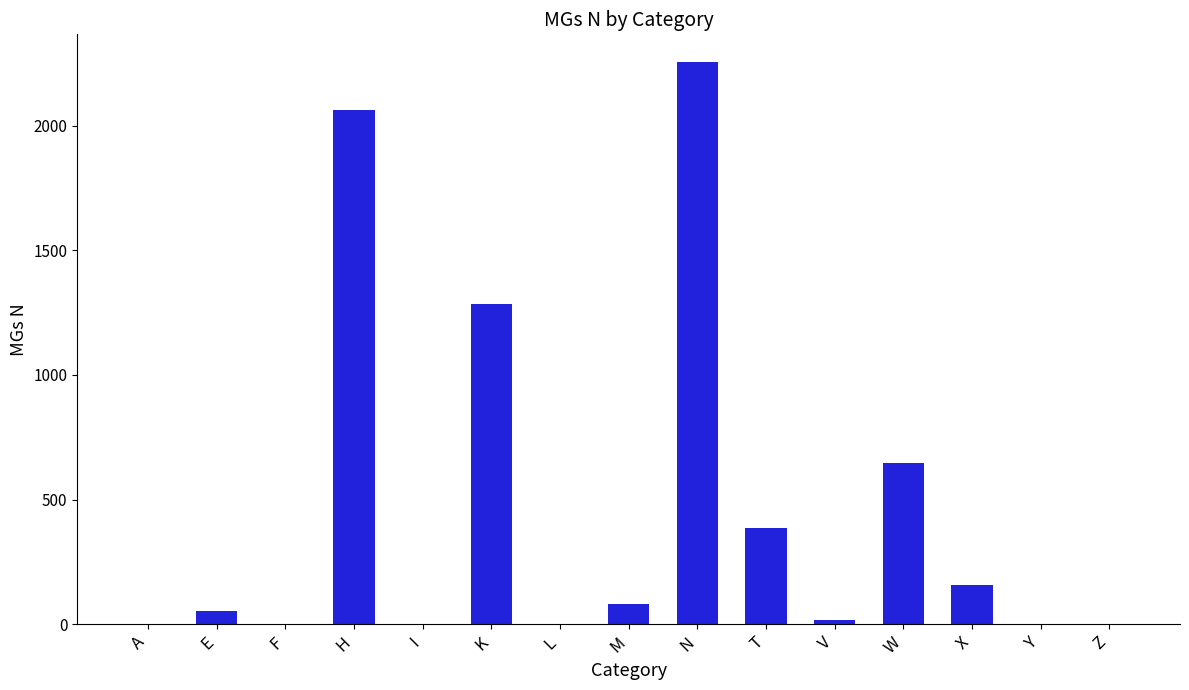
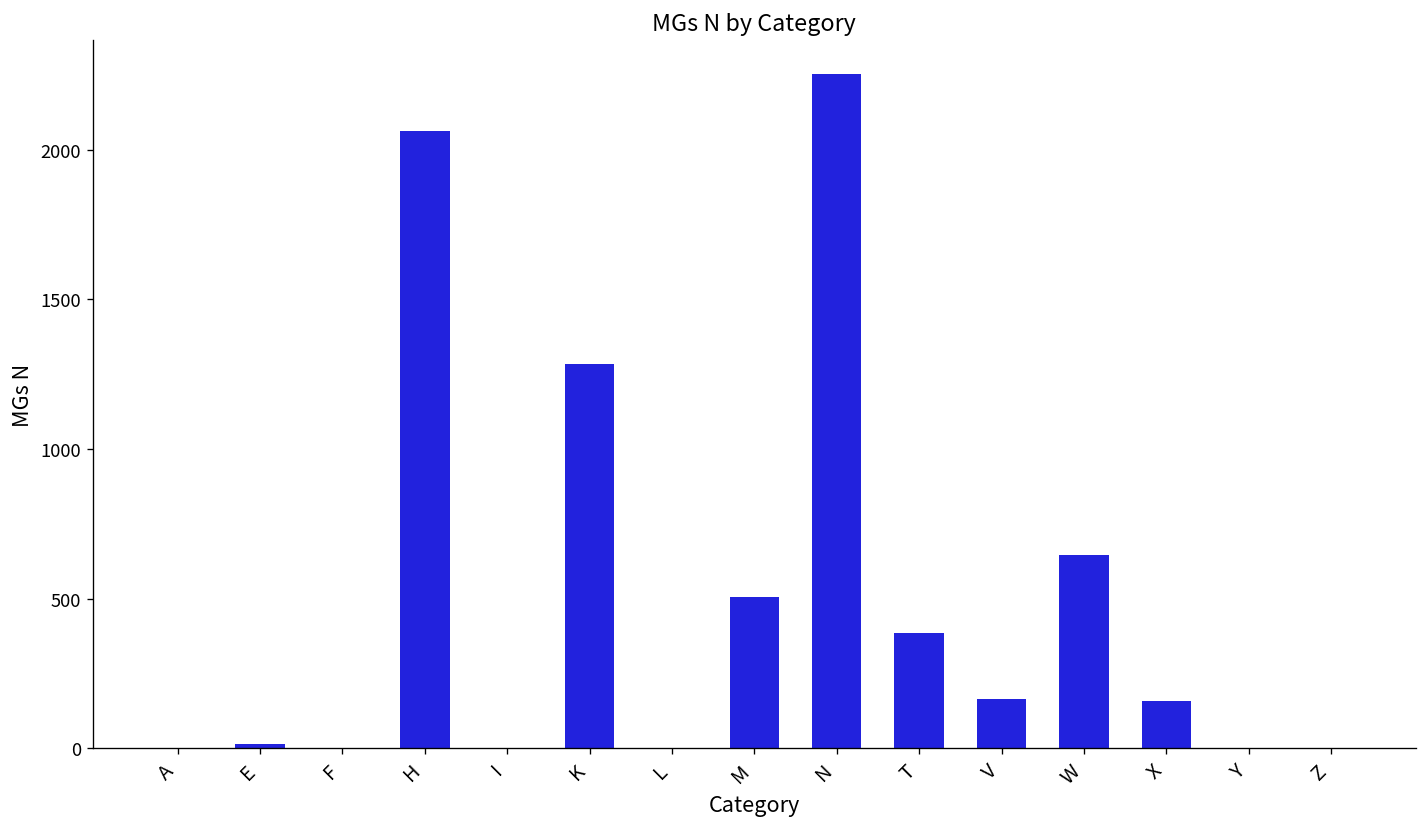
E: 50 -> 20
M: 80 -> 500
V: 20 -> 170
